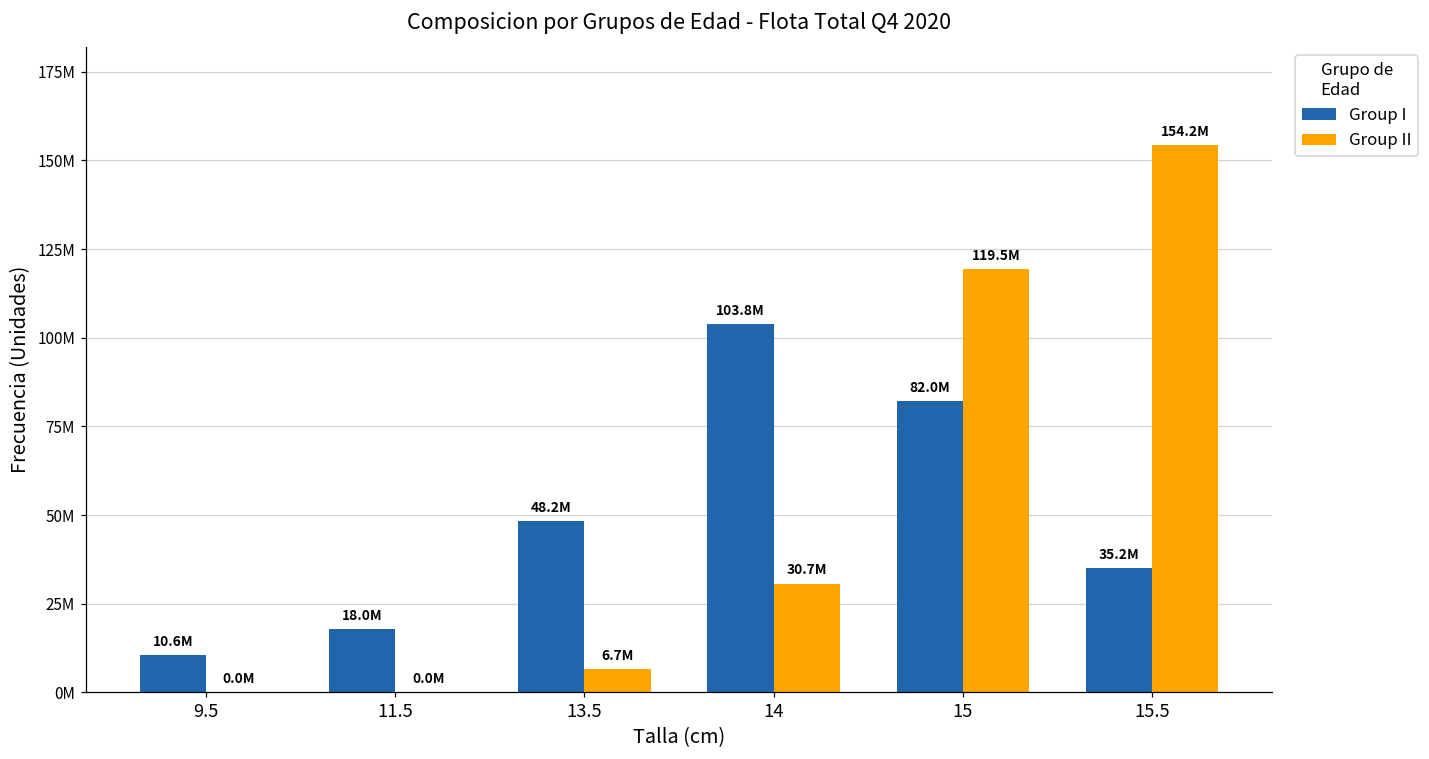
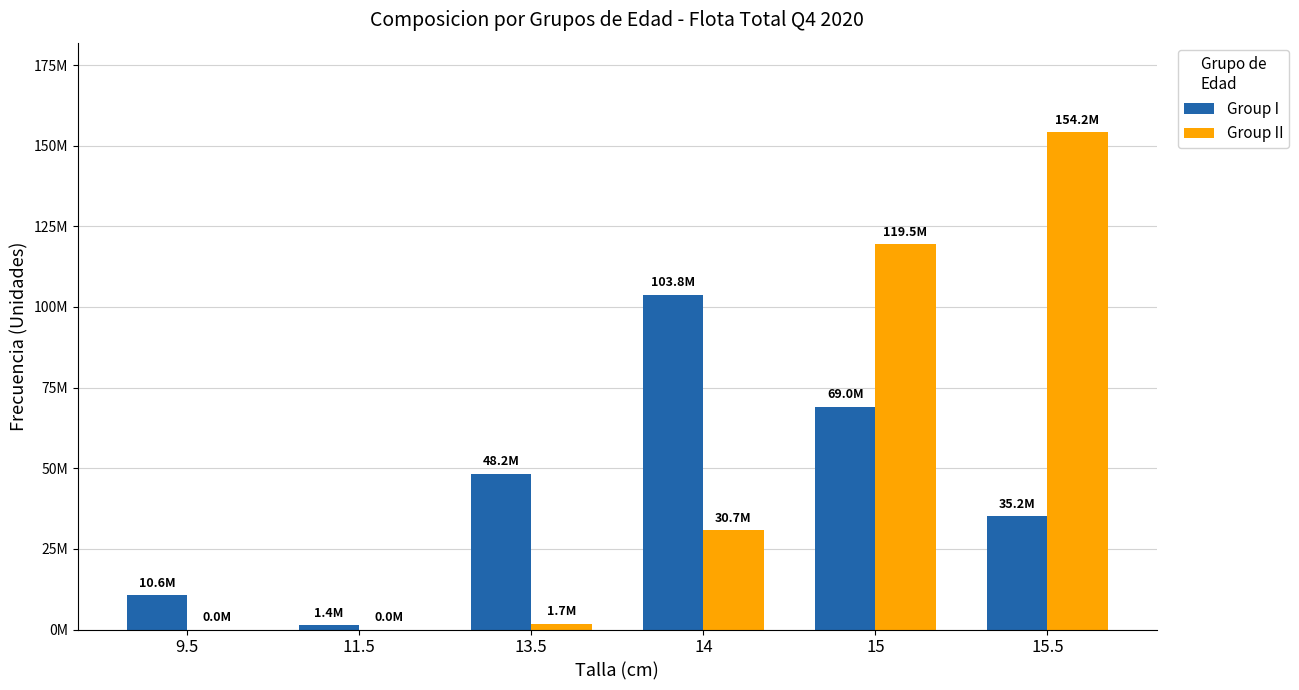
Group I, 11.5: 18.0M -> 1.4M
Group II, 13.5: 6.7M -> 1.7M
Group I, 15: 82.0M -> 69.0M
